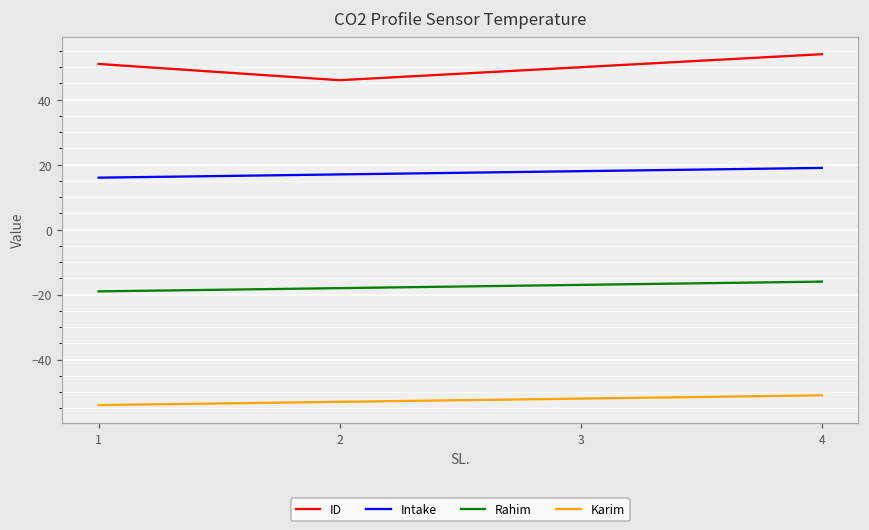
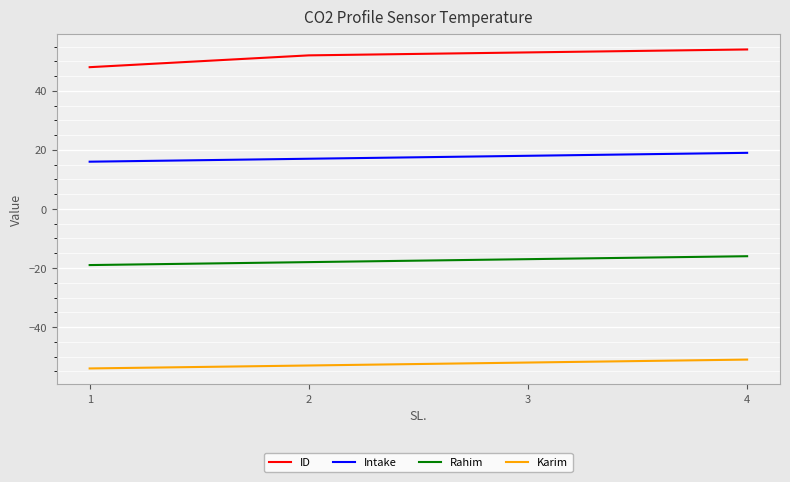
ID, 1: 51 -> 48
ID, 2: 46 -> 52
ID, 3: 50 -> 53
